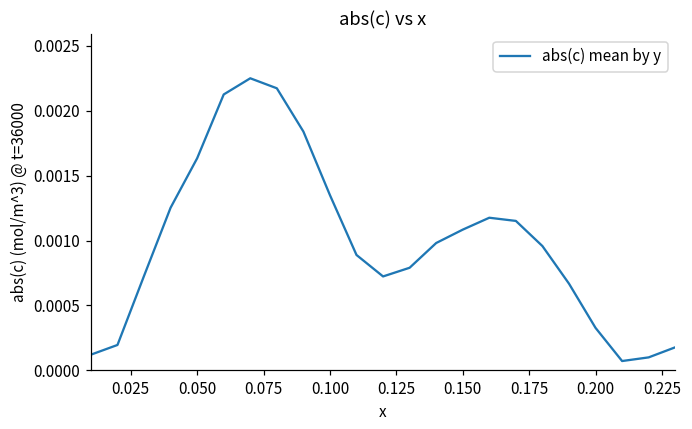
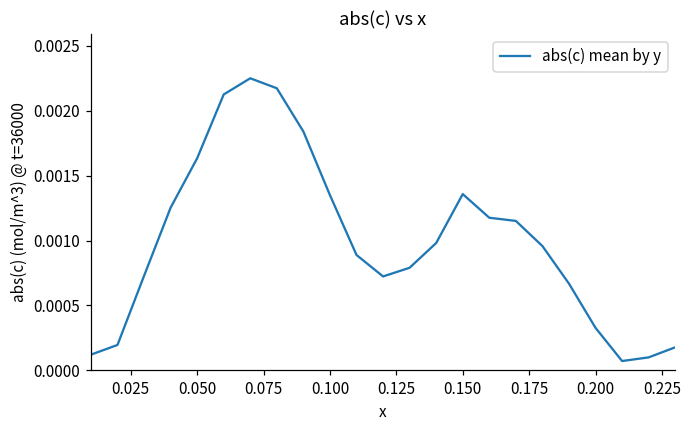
0.150: 0.00108 -> 0.00136
